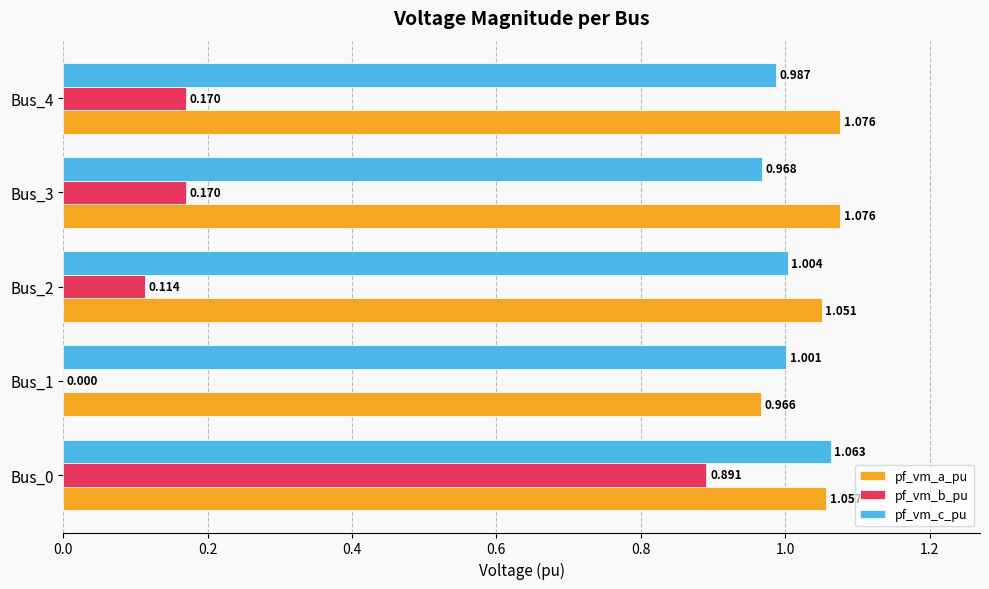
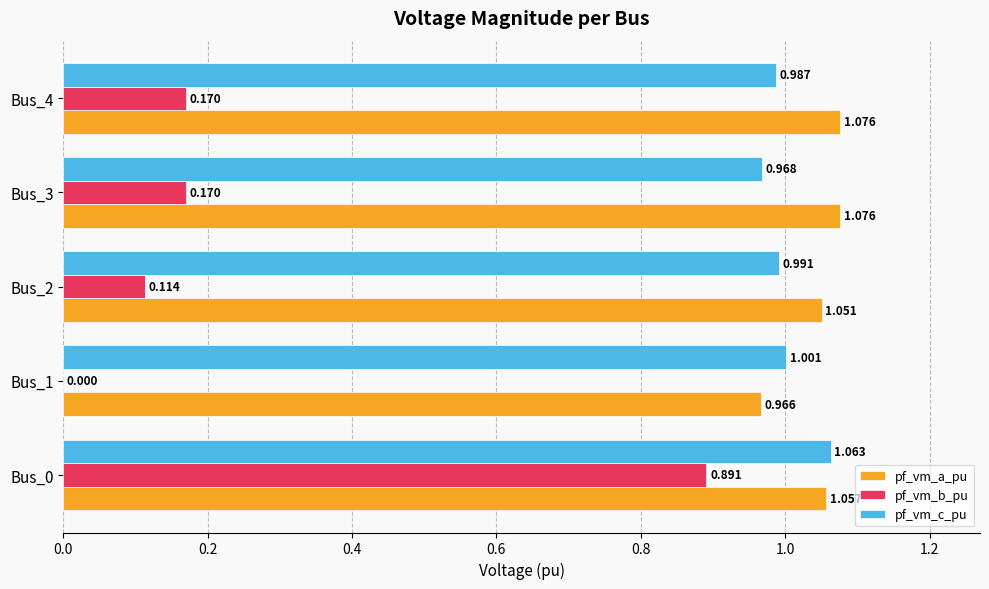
pf_vm_c_pu, Bus_2: 1.004 -> 0.991
